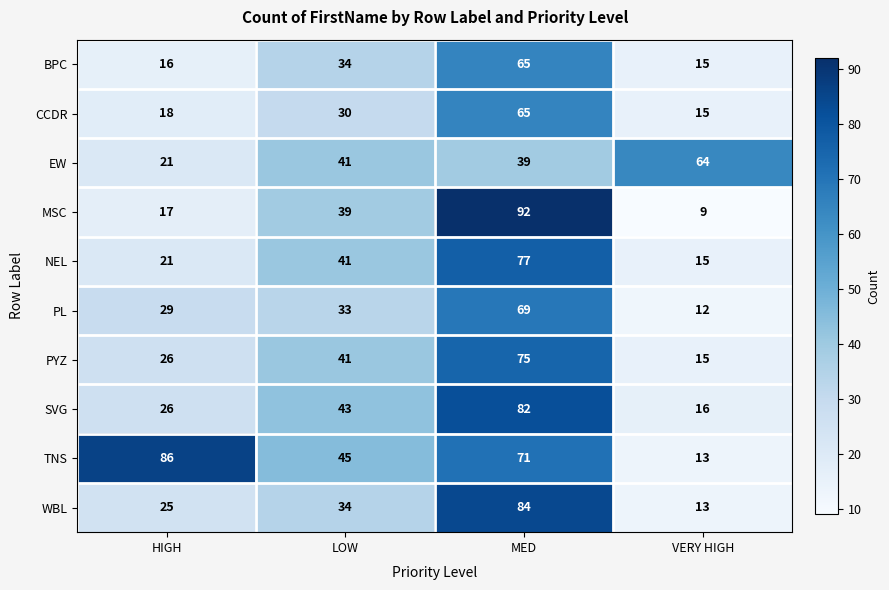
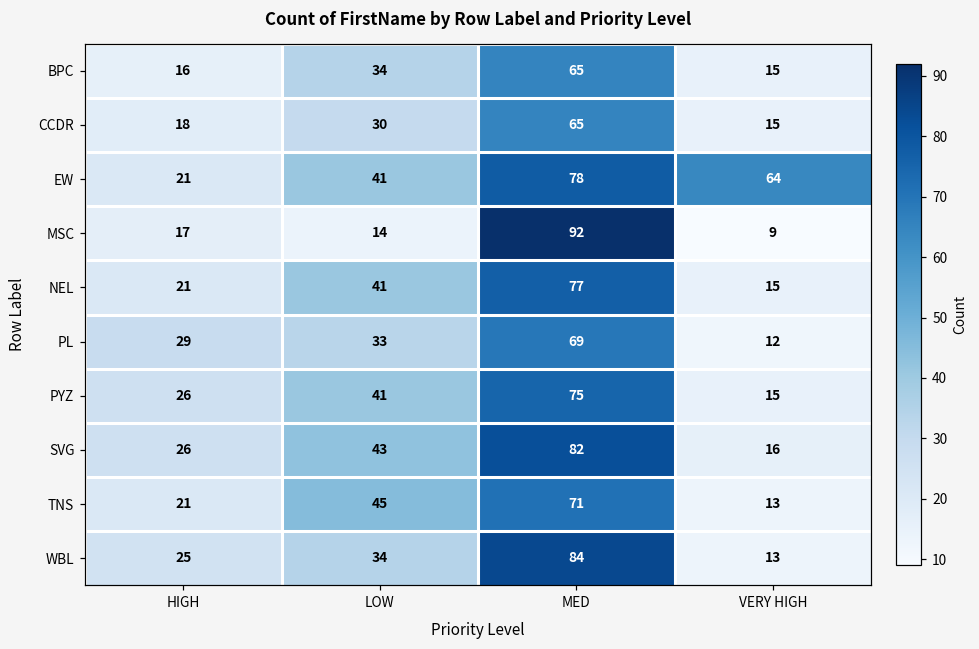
EW, MED: 39 -> 78
MSC, LOW: 39 -> 14
TNS, HIGH: 86 -> 21
